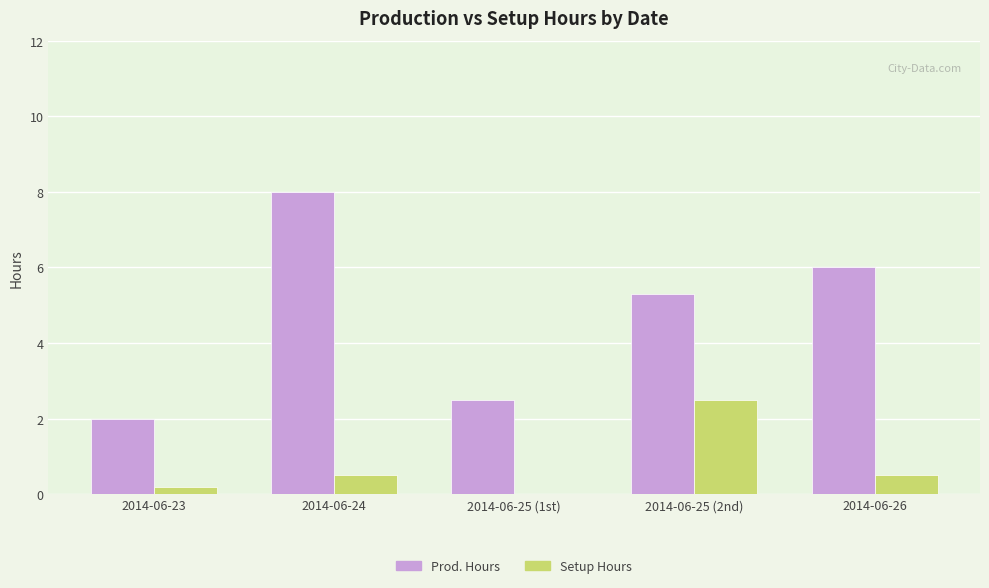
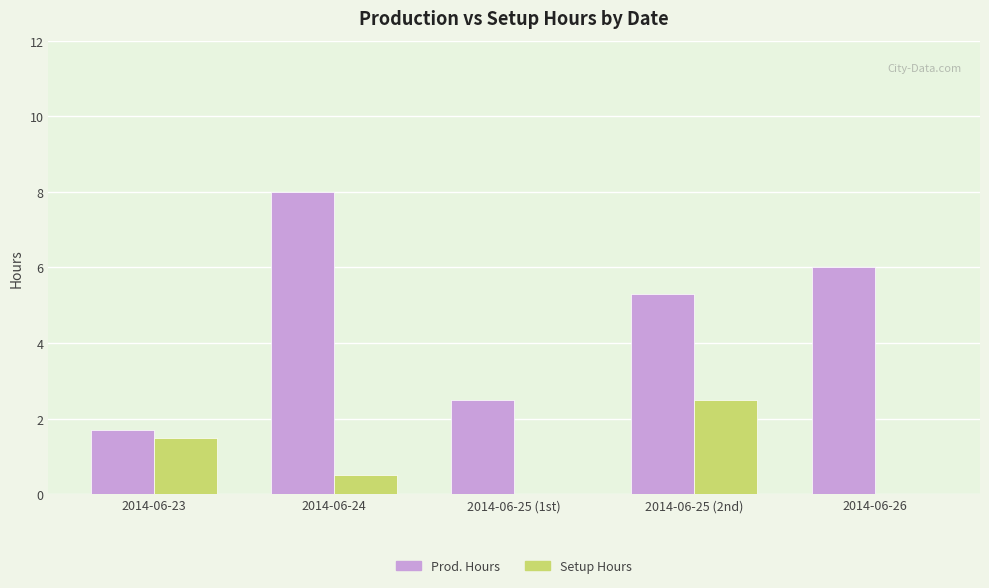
Prod. Hours, 2014-06-23: 2.0 -> 1.7
Setup Hours, 2014-06-23: 0.2 -> 1.5
Setup Hours, 2014-06-26: 0.5 -> 0.0
